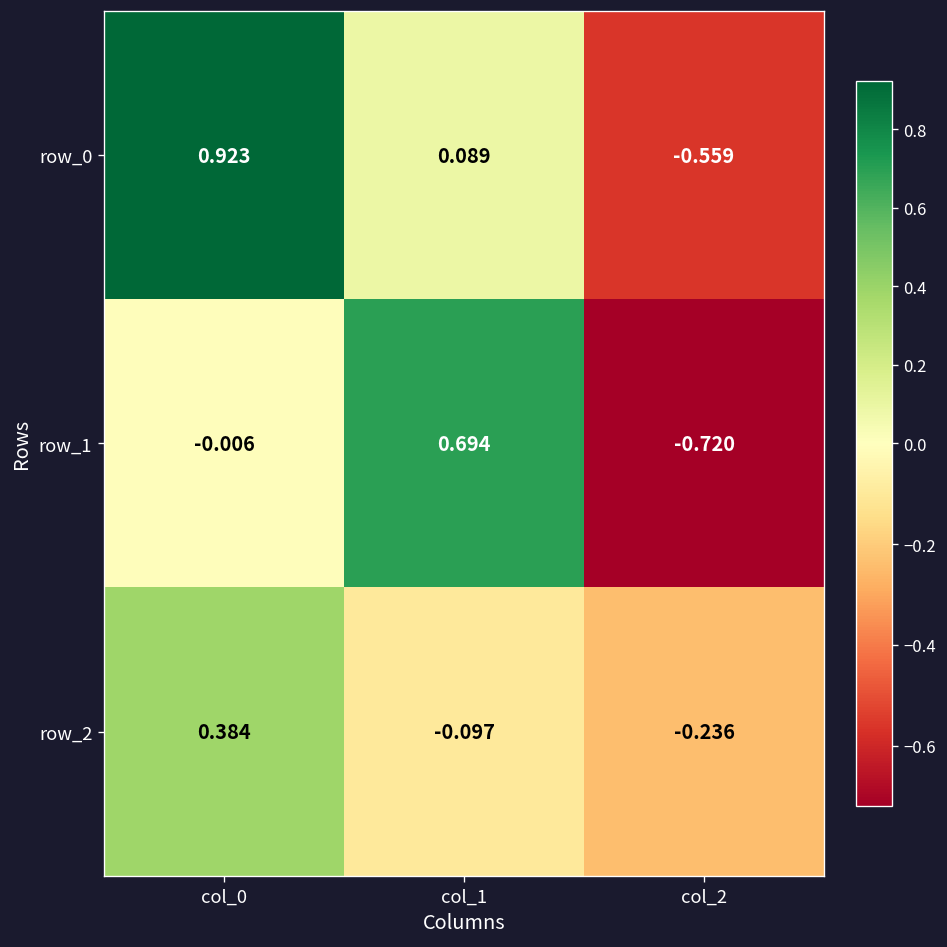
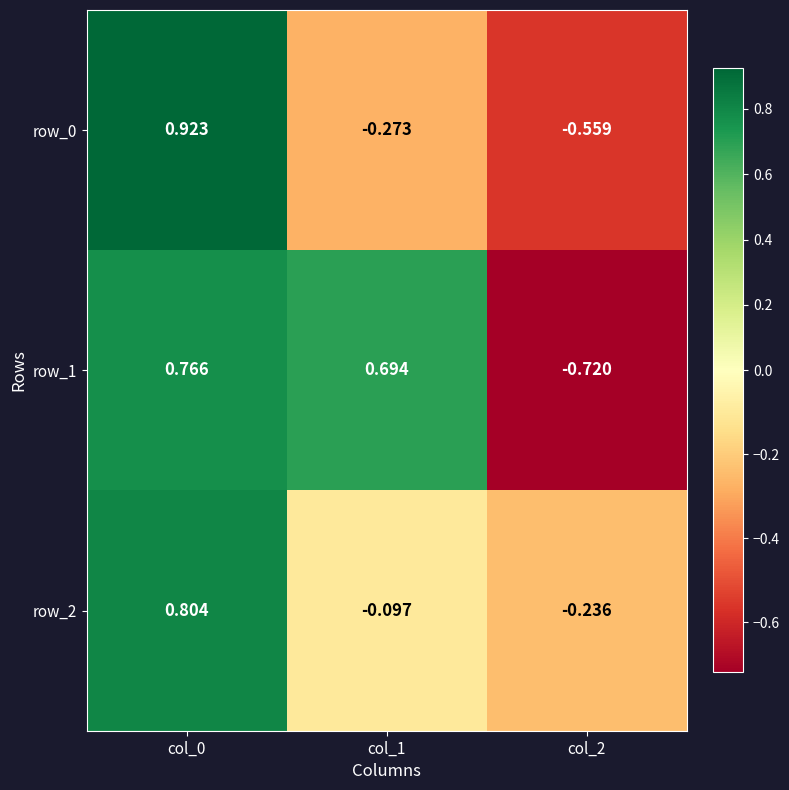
row_0, col_1: 0.089 -> -0.273
row_1, col_0: -0.006 -> 0.766
row_2, col_0: 0.384 -> 0.804
